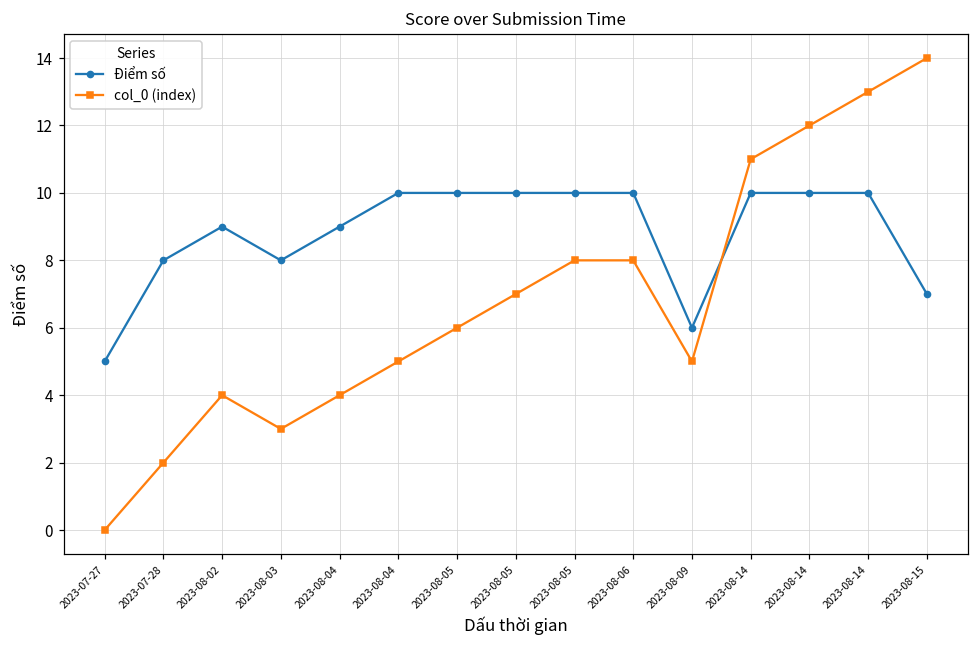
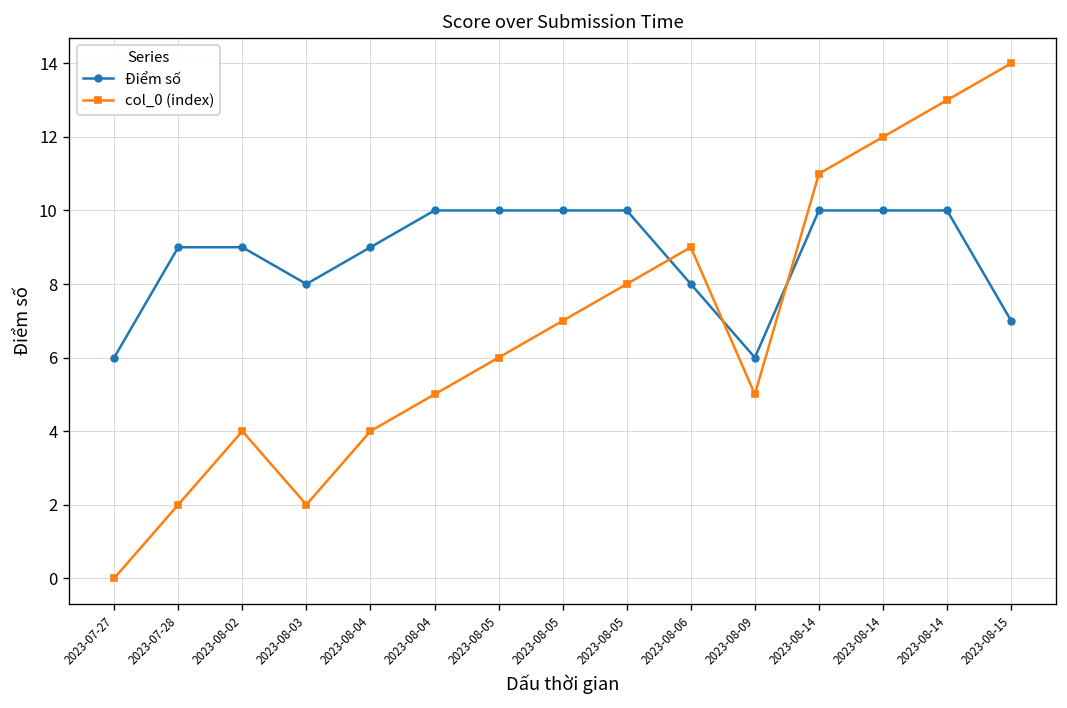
Điểm số, 2023-07-27: 5 -> 6
Điểm số, 2023-07-28: 8 -> 9
col_0 (index), 2023-08-03: 3 -> 2
Điểm số, 2023-08-06: 10 -> 8
col_0 (index), 2023-08-06: 8 -> 9
